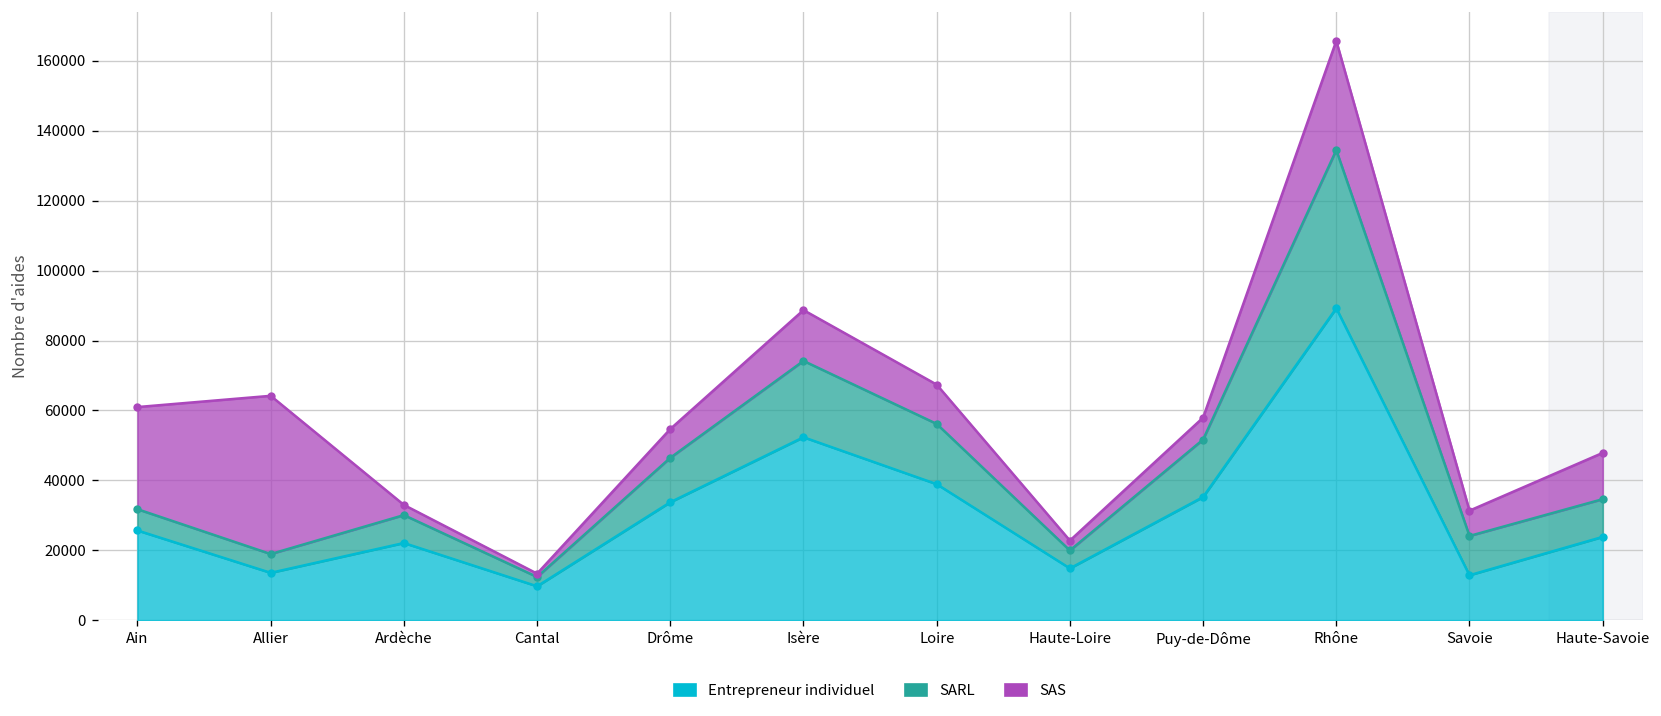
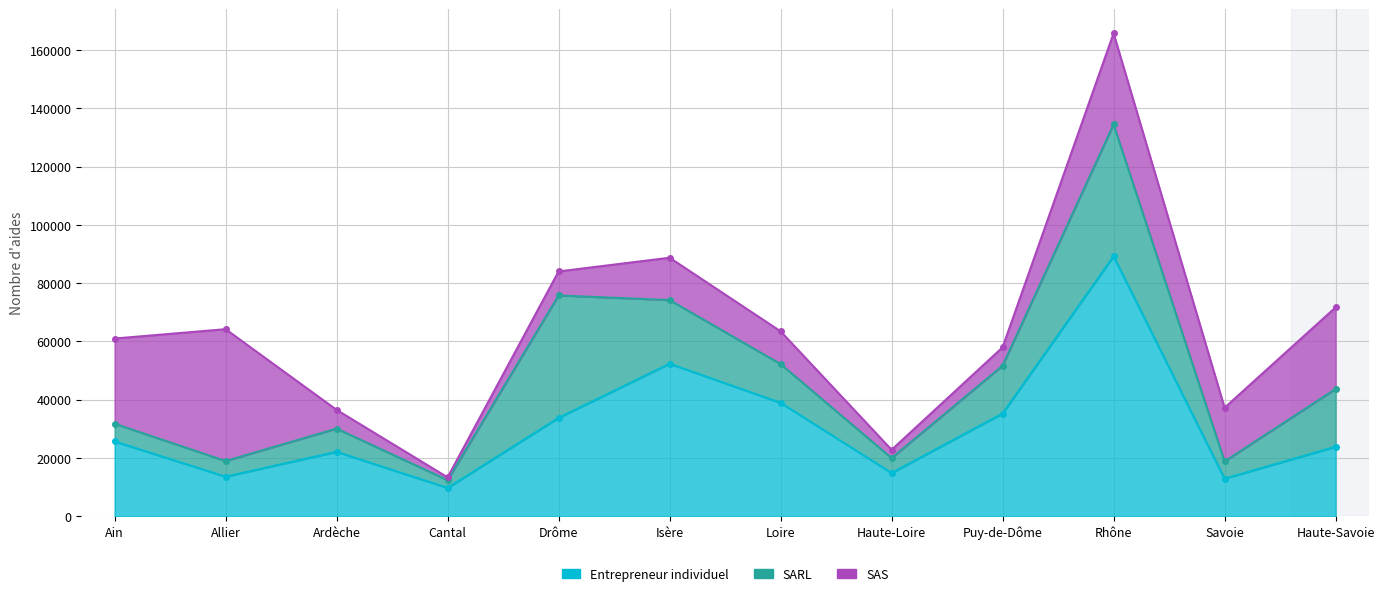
SAS, Ardèche: 3000 -> 6000
SARL, Drôme: 13000 -> 42000
SARL, Loire: 17000 -> 13000
SARL, Savoie: 11000 -> 6000
SAS, Savoie: 7000 -> 18000
SARL, Haute-Savoie: 11000 -> 20000
SAS, Haute-Savoie: 13000 -> 28000
